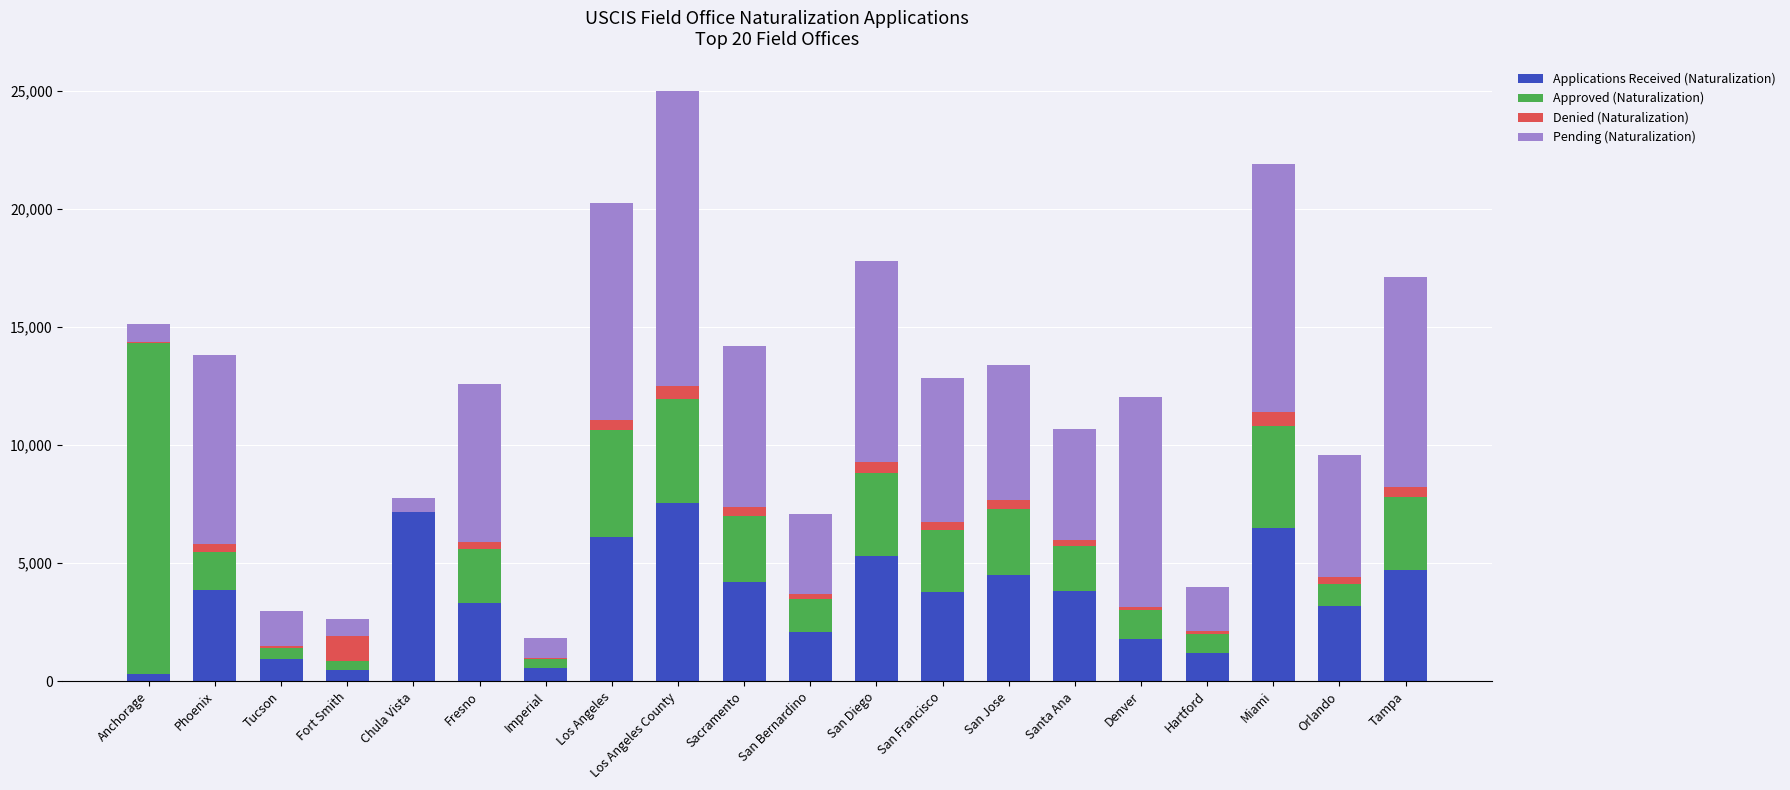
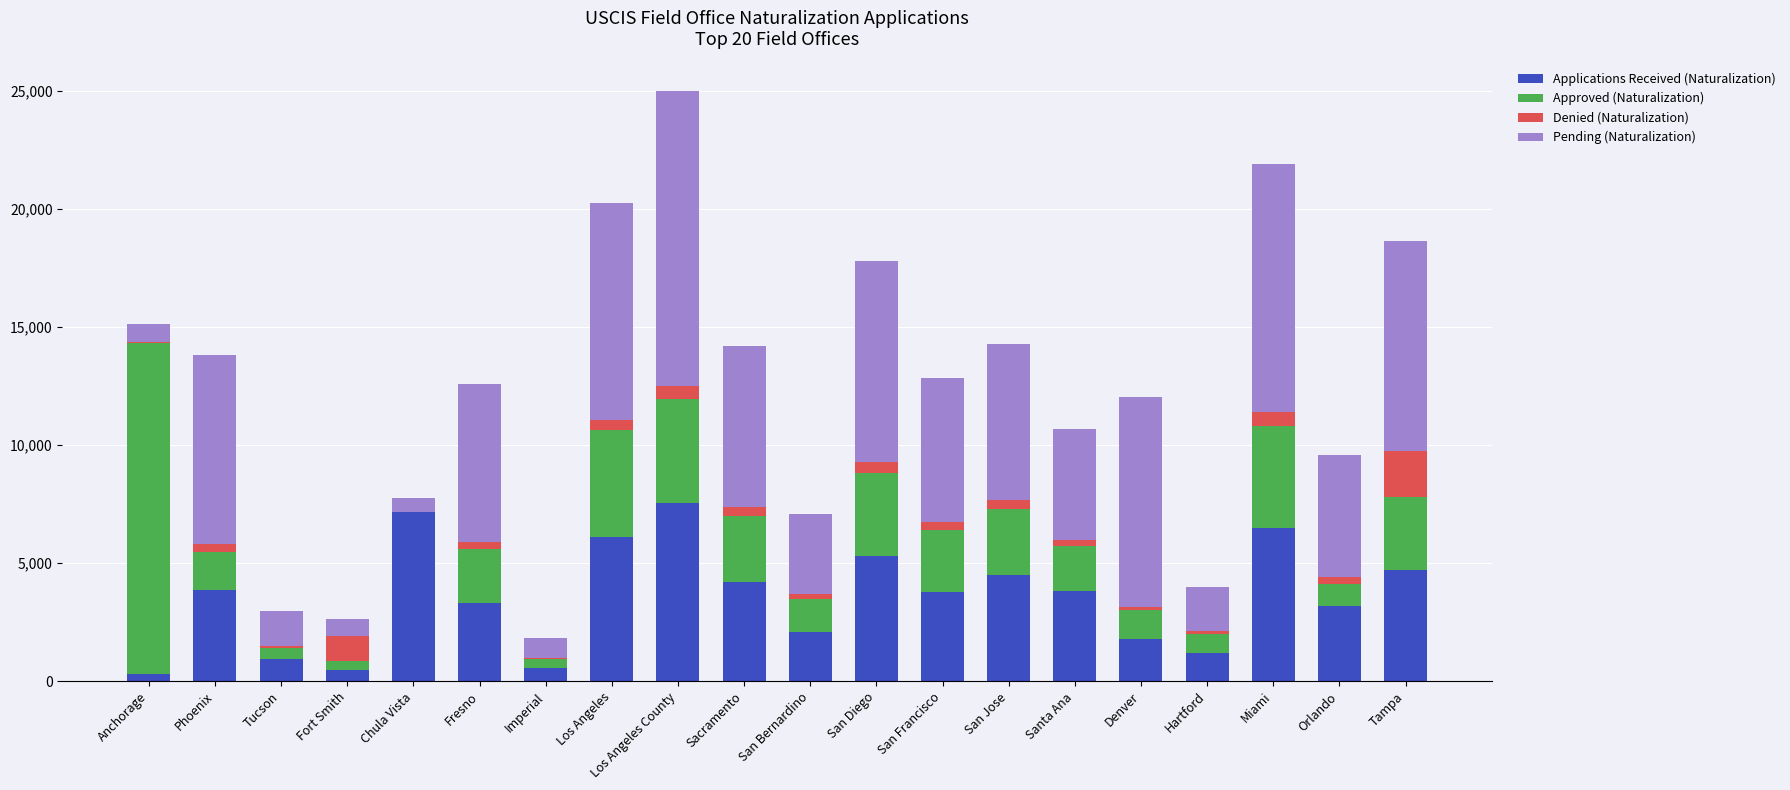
Pending (Naturalization), San Jose: 5,700 -> 6,600
Denied (Naturalization), Tampa: 400 -> 1,900
